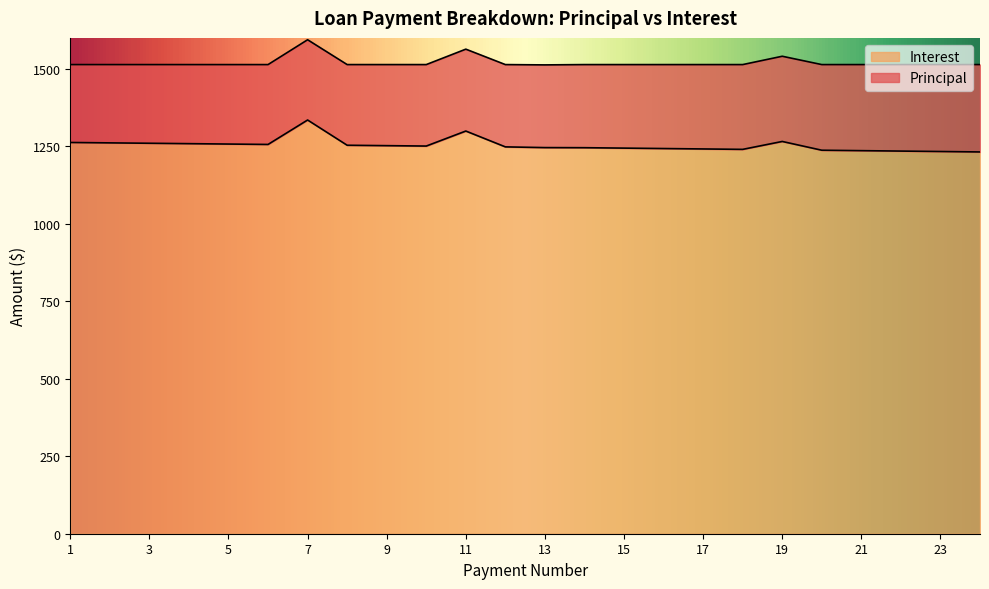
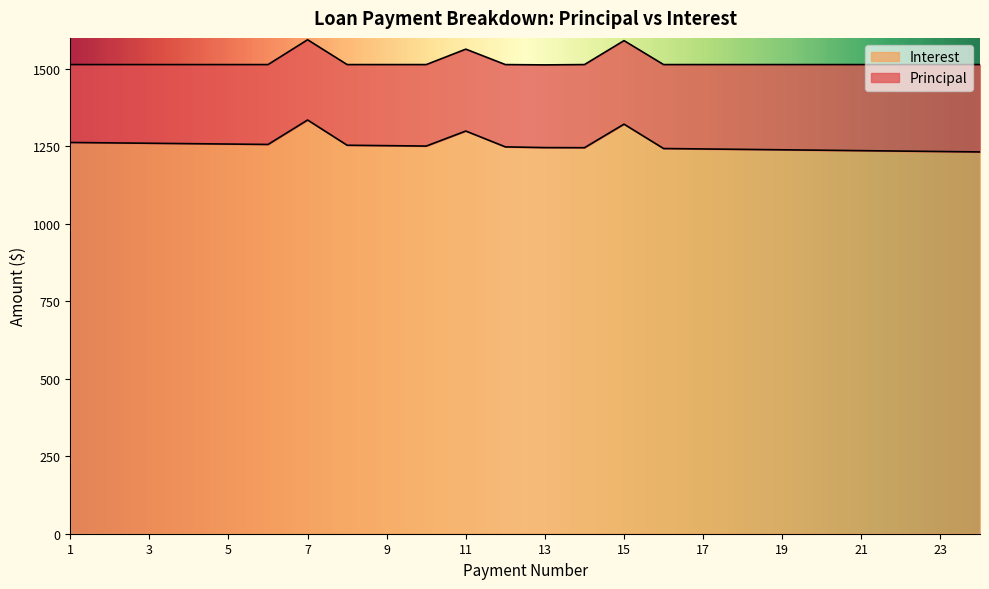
Interest, 15: 1240 -> 1320
Interest, 19: 1270 -> 1240
